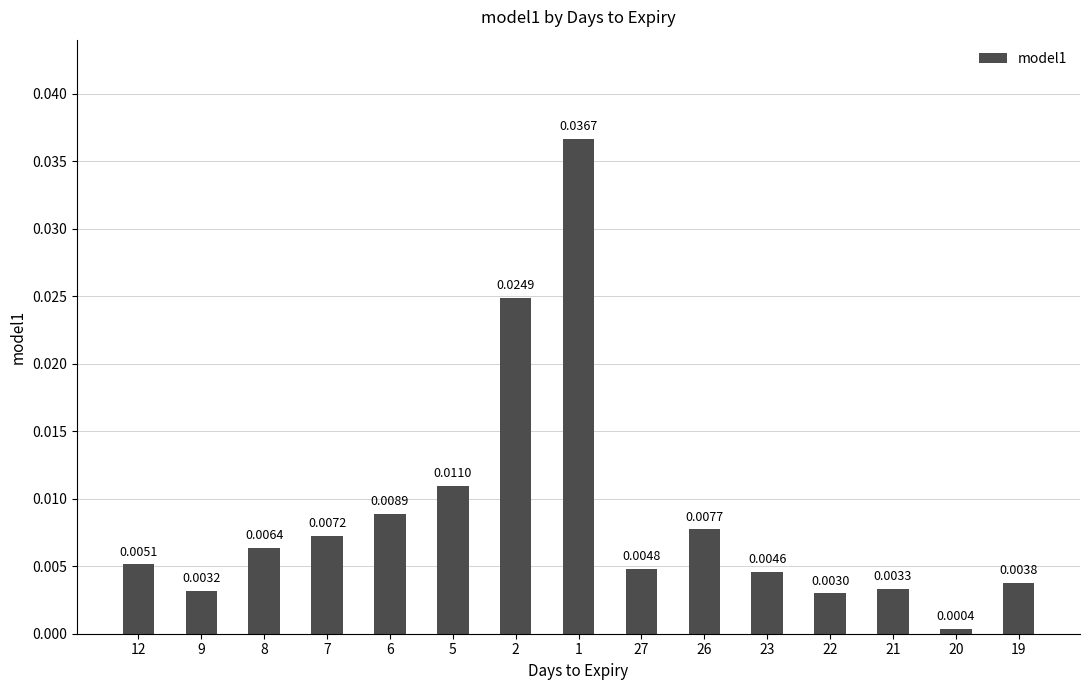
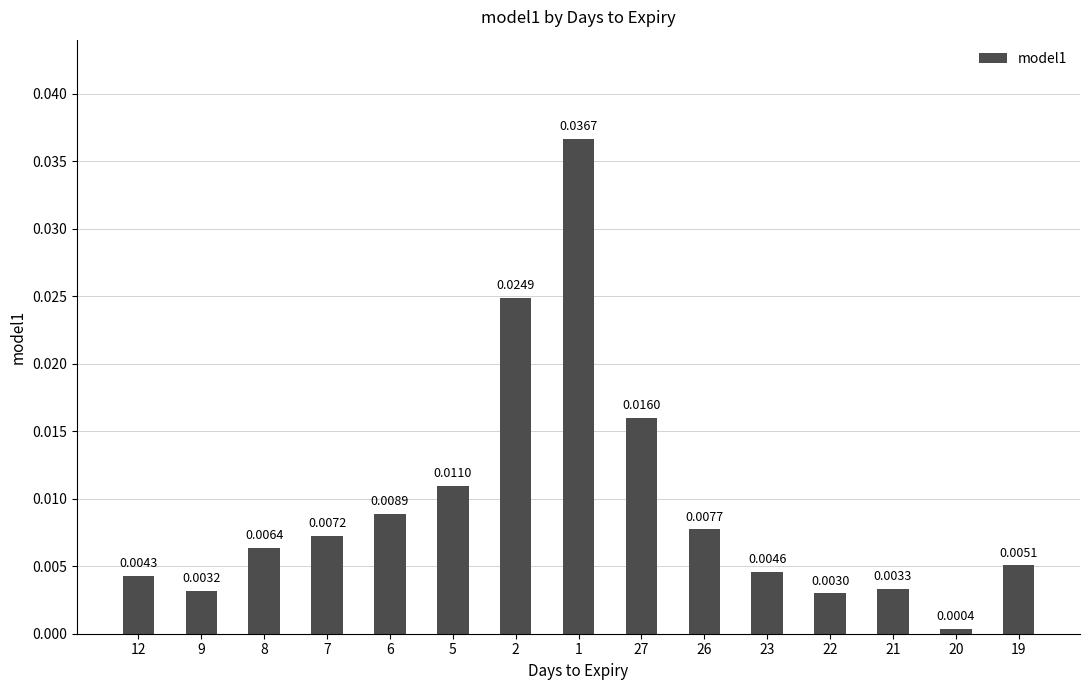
12: 0.0051 -> 0.0043
27: 0.0048 -> 0.0160
19: 0.0038 -> 0.0051
